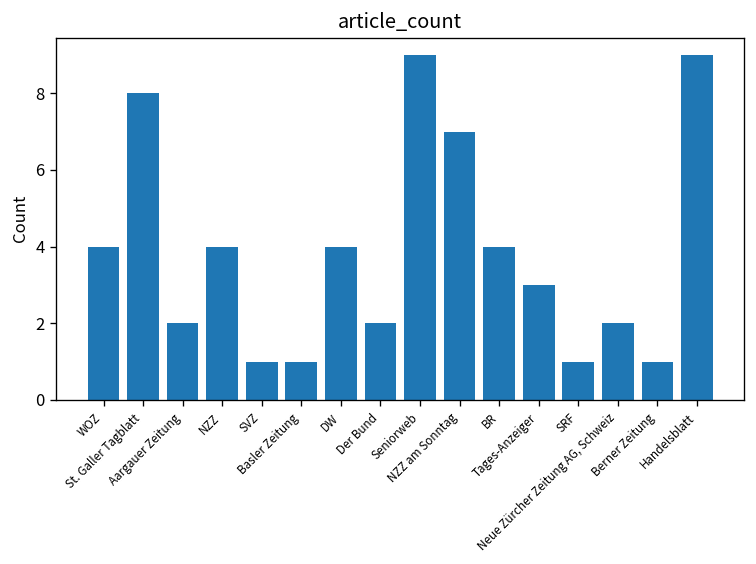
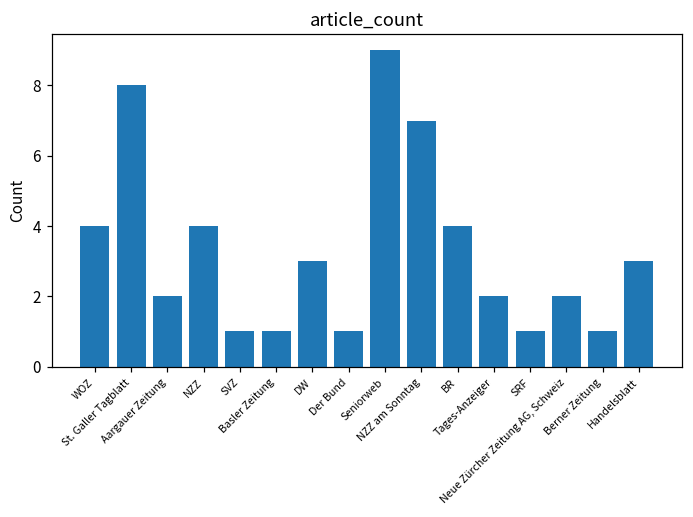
DW: 4 -> 3
Der Bund: 2 -> 1
Tages-Anzeiger: 3 -> 2
Handelsblatt: 9 -> 3
